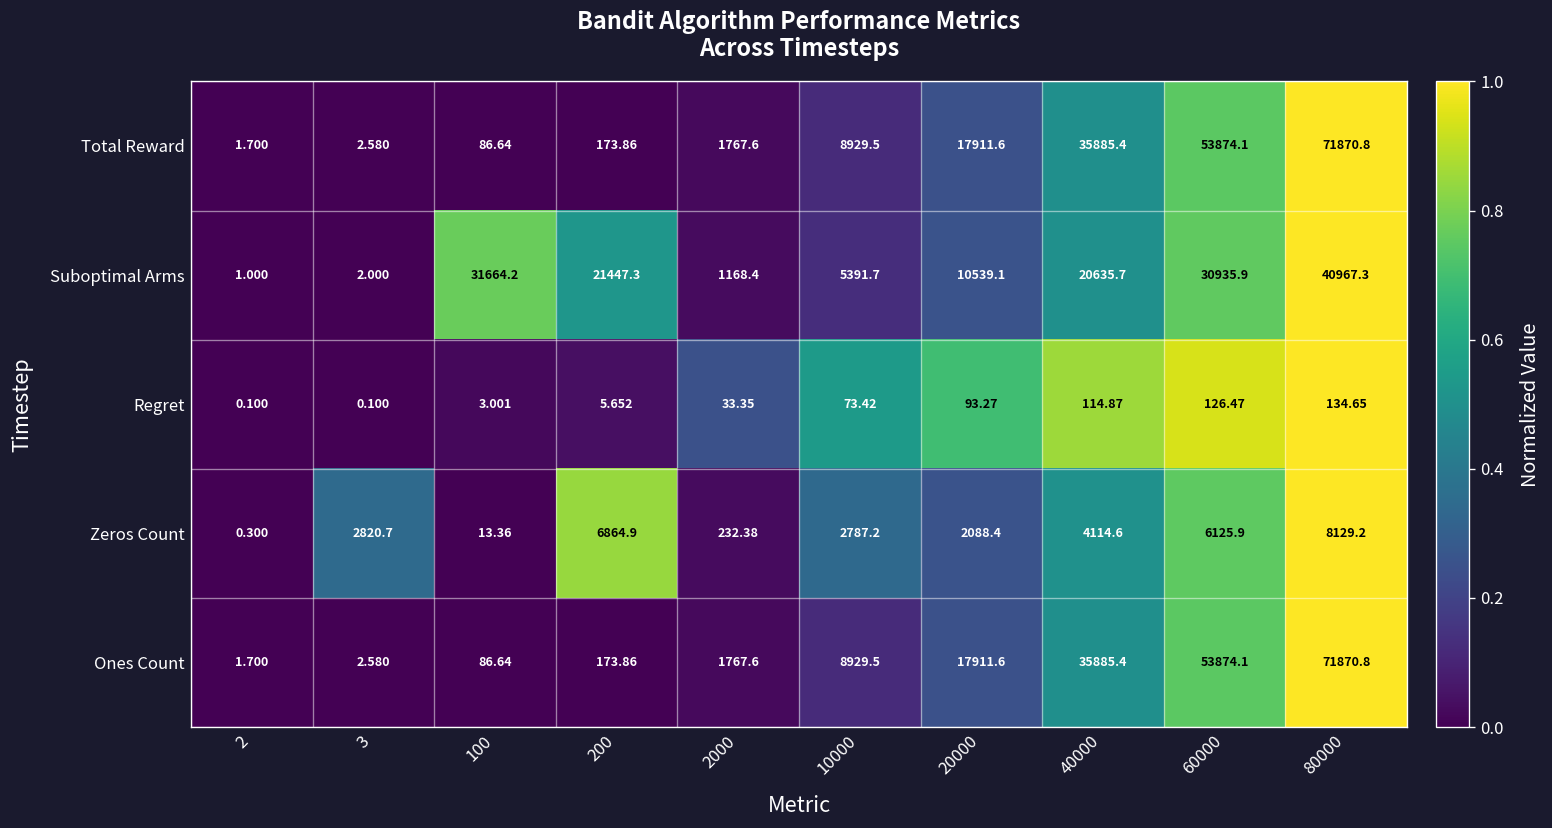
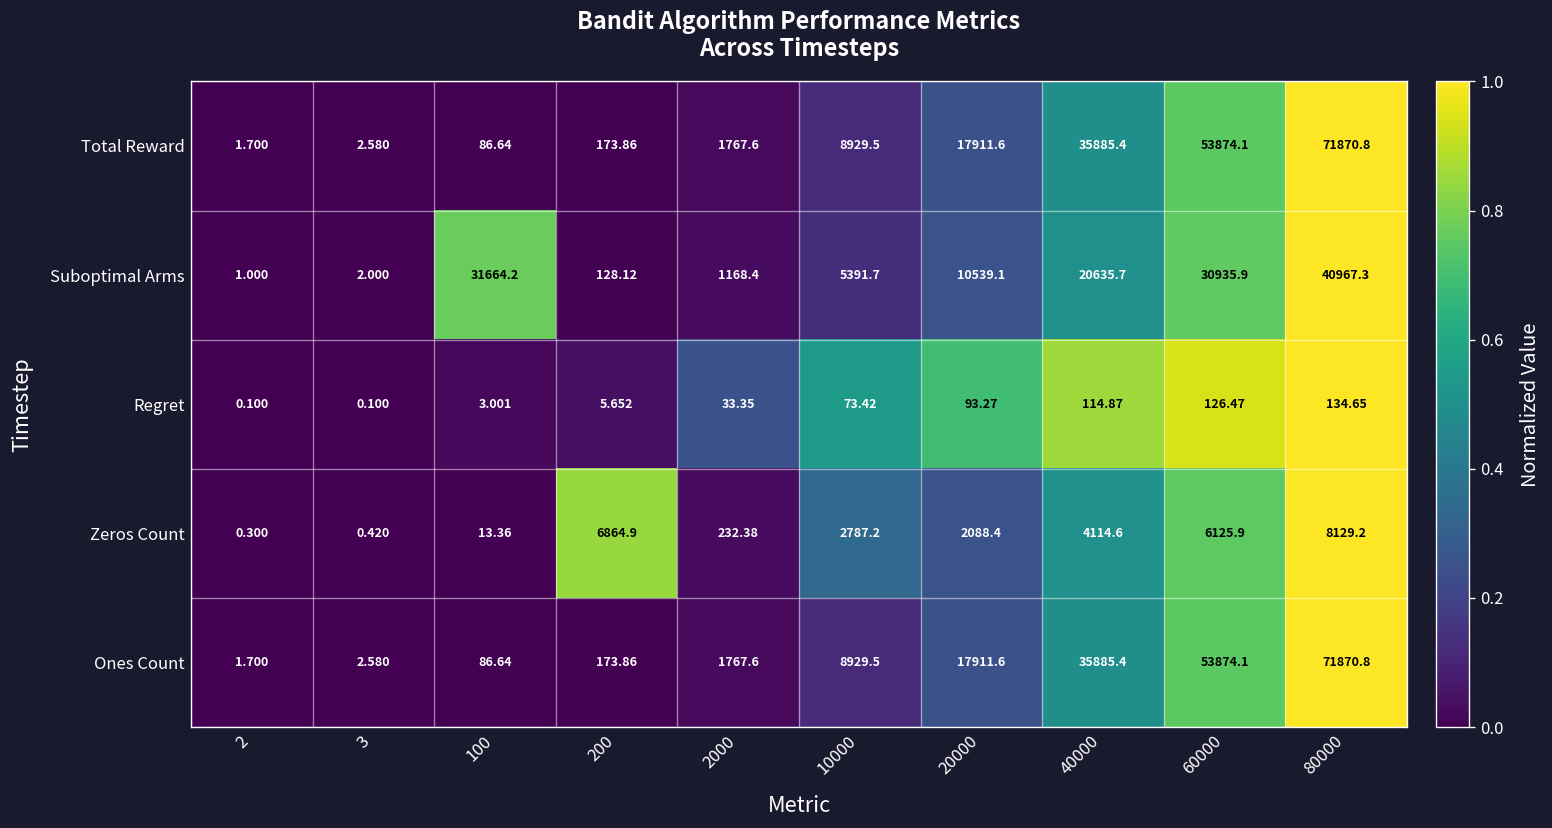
Suboptimal Arms, 200: 21447.3 -> 128.12
Zeros Count, 3: 2820.7 -> 0.420
